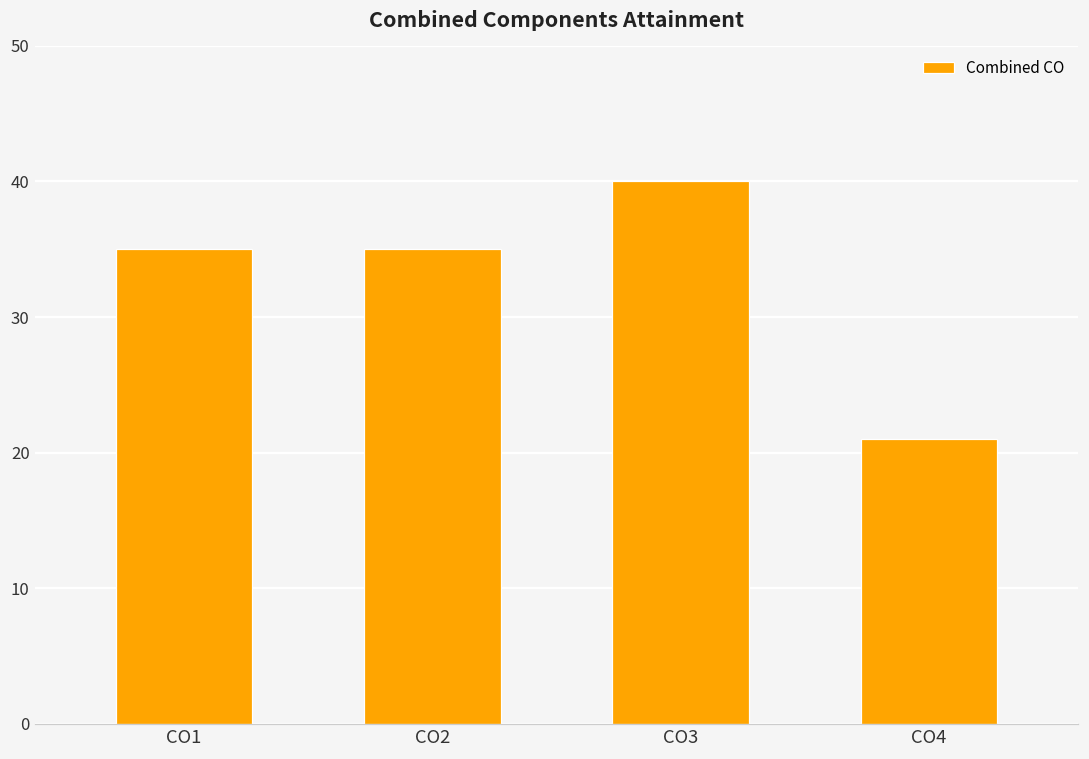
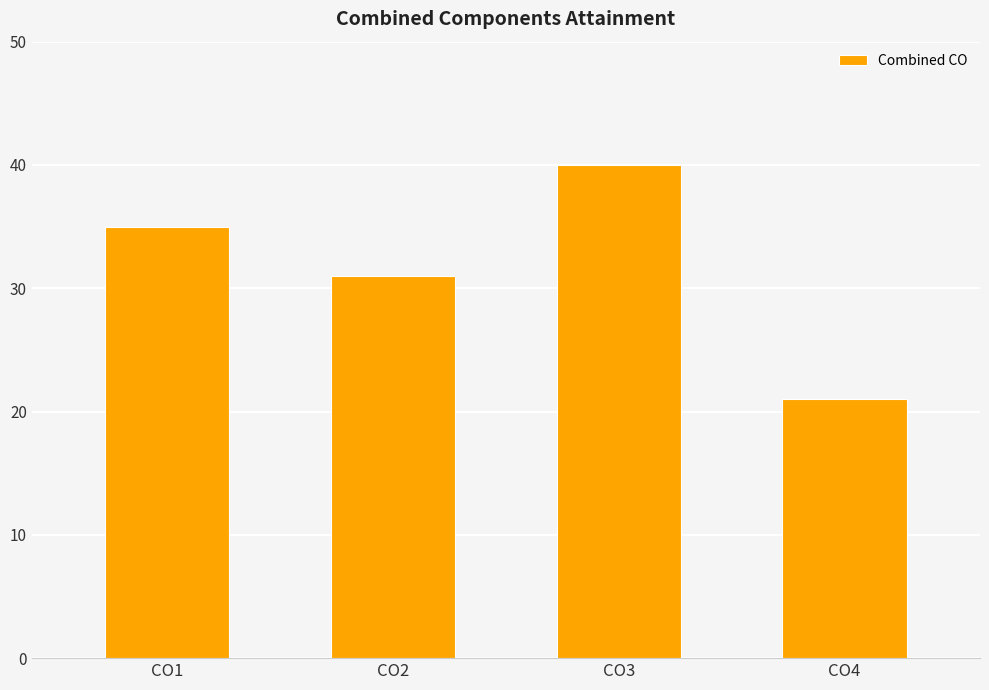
CO2: 35 -> 31
